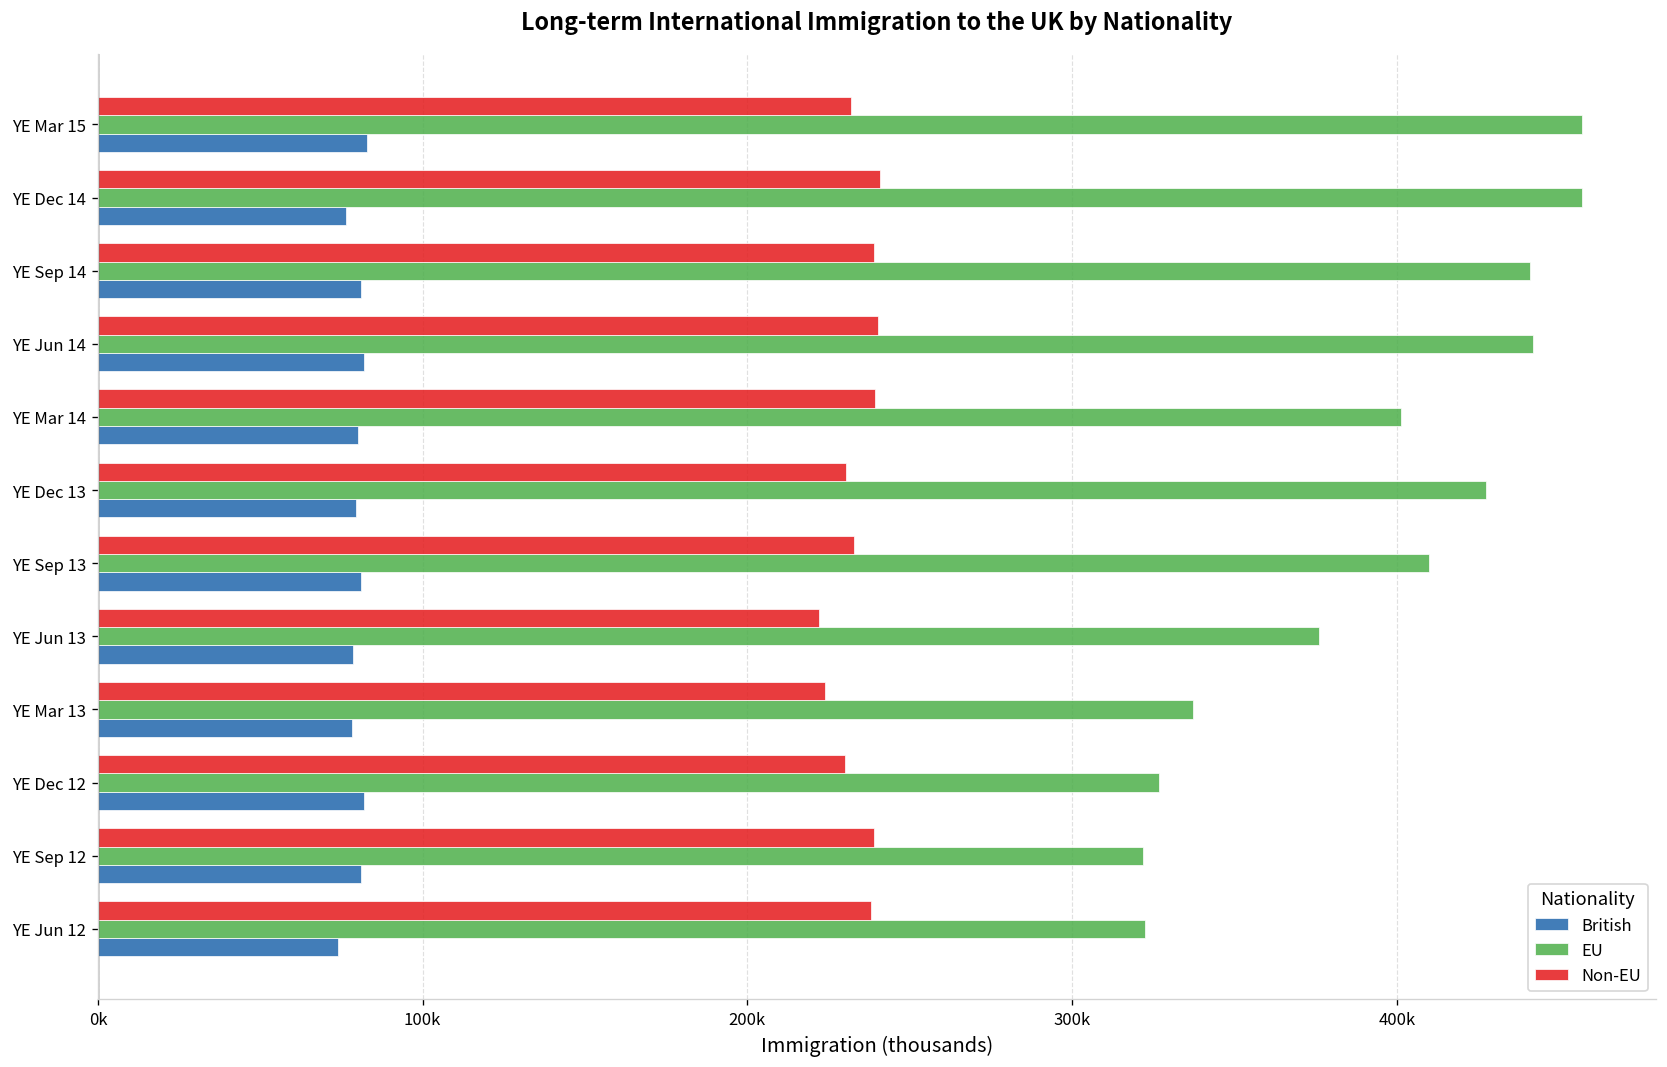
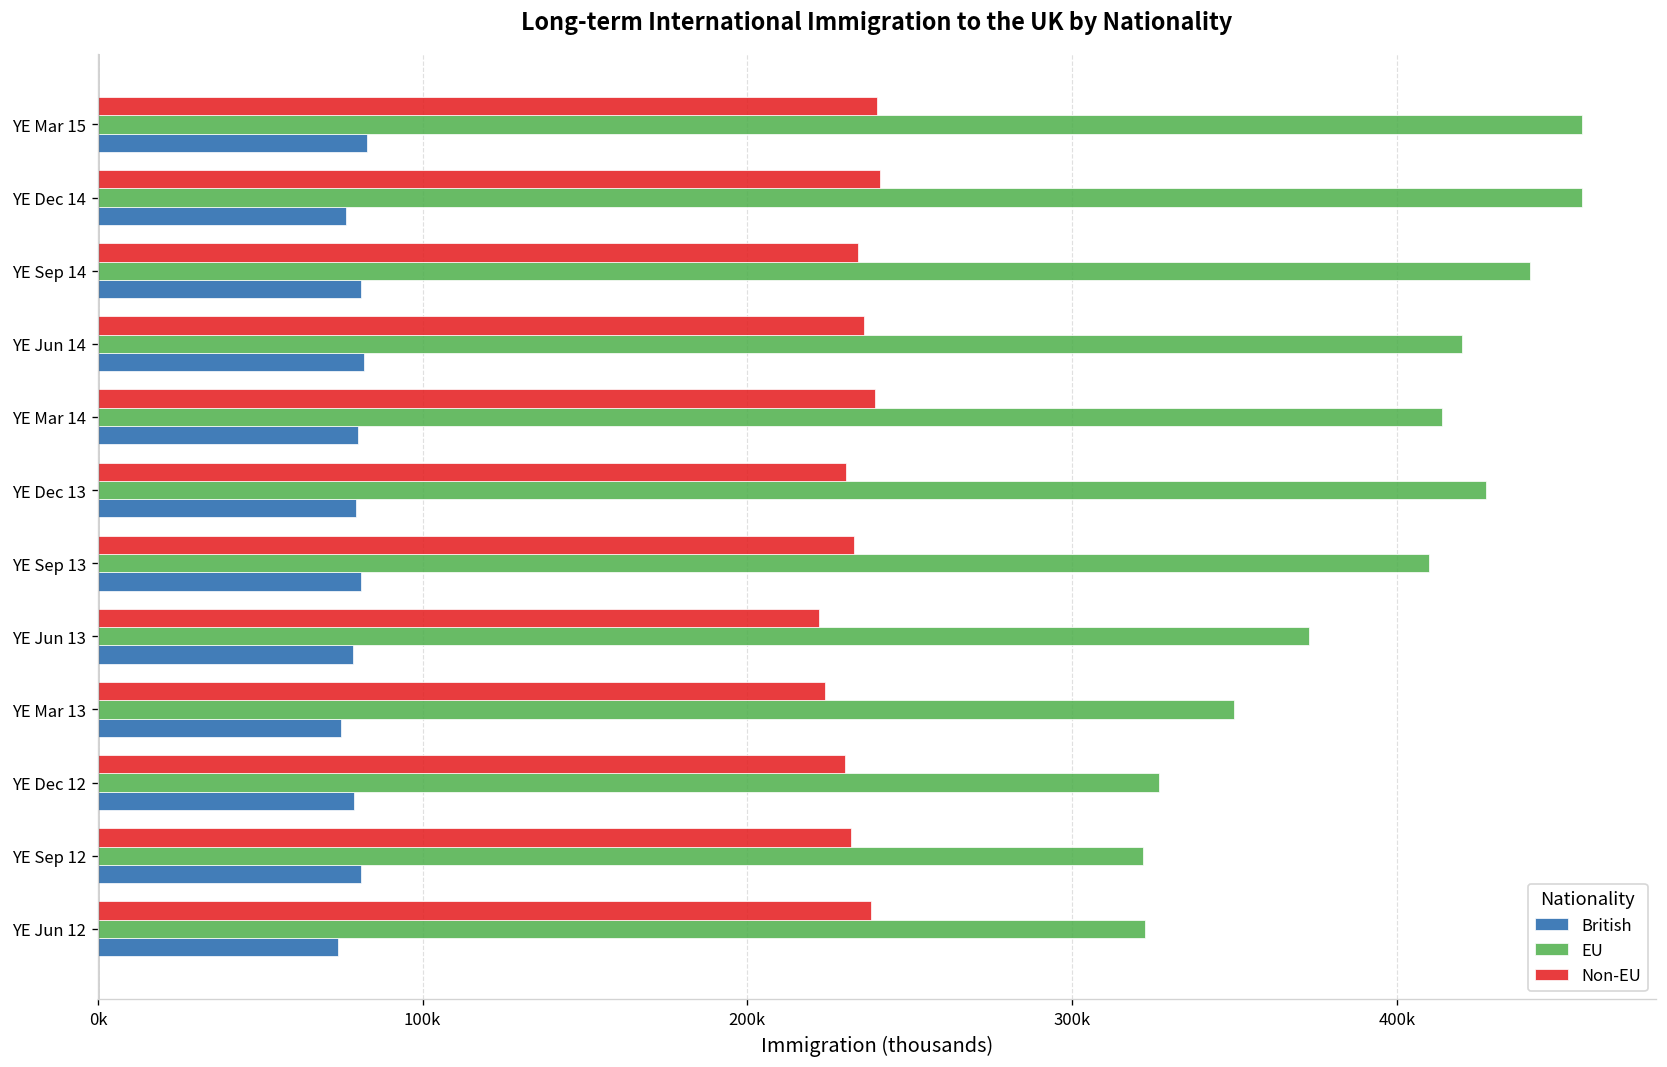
Non-EU, YE Mar 15: 232000 -> 240000
Non-EU, YE Sep 14: 239000 -> 234000
Non-EU, YE Jun 14: 240000 -> 236000
EU, YE Jun 14: 442000 -> 420000
EU, YE Mar 14: 401000 -> 414000
EU, YE Jun 13: 376000 -> 373000
EU, YE Mar 13: 337000 -> 350000
British, YE Mar 13: 78000 -> 75000
British, YE Dec 12: 82000 -> 79000
Non-EU, YE Sep 12: 239000 -> 232000
